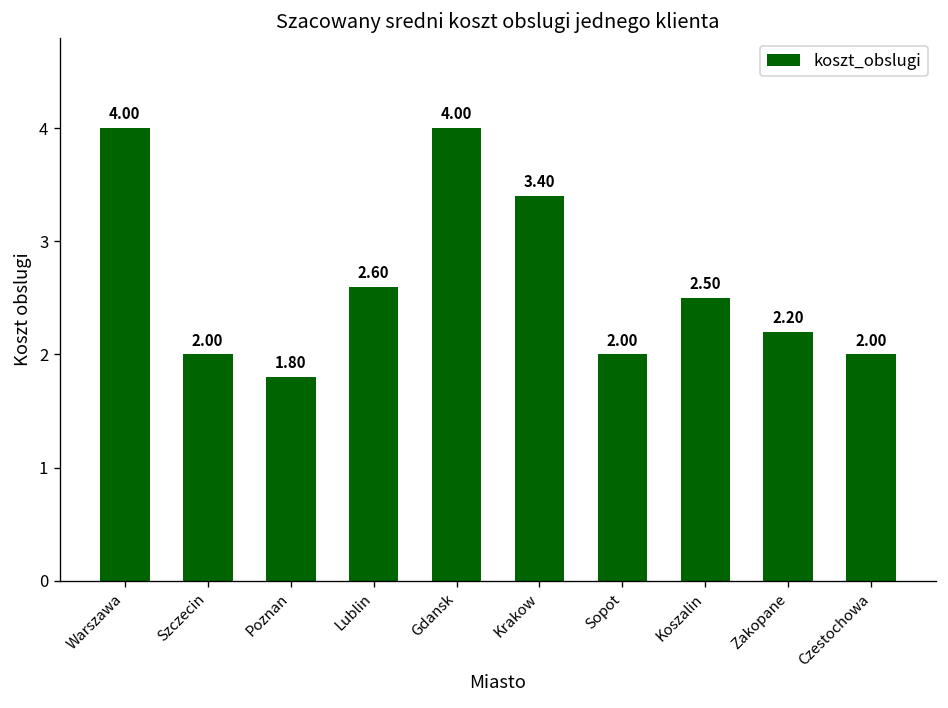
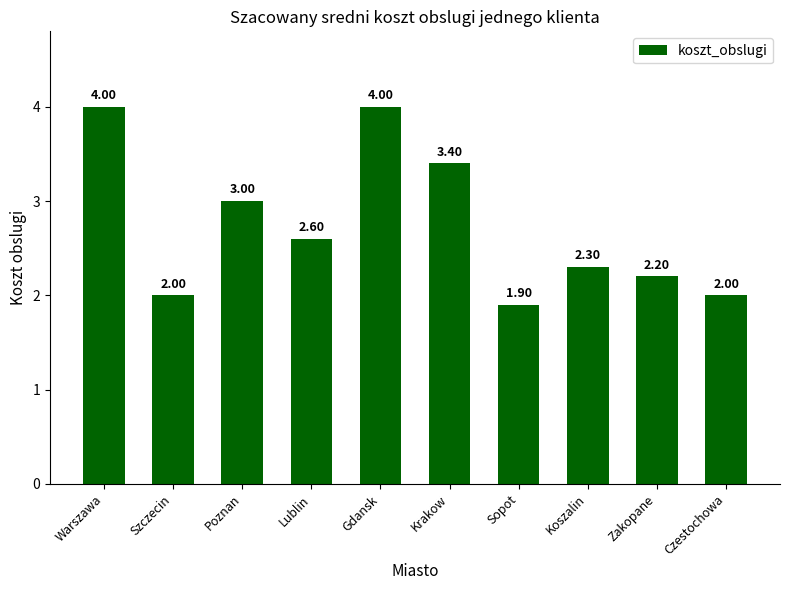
Poznan: 1.80 -> 3.00
Sopot: 2.00 -> 1.90
Koszalin: 2.50 -> 2.30
